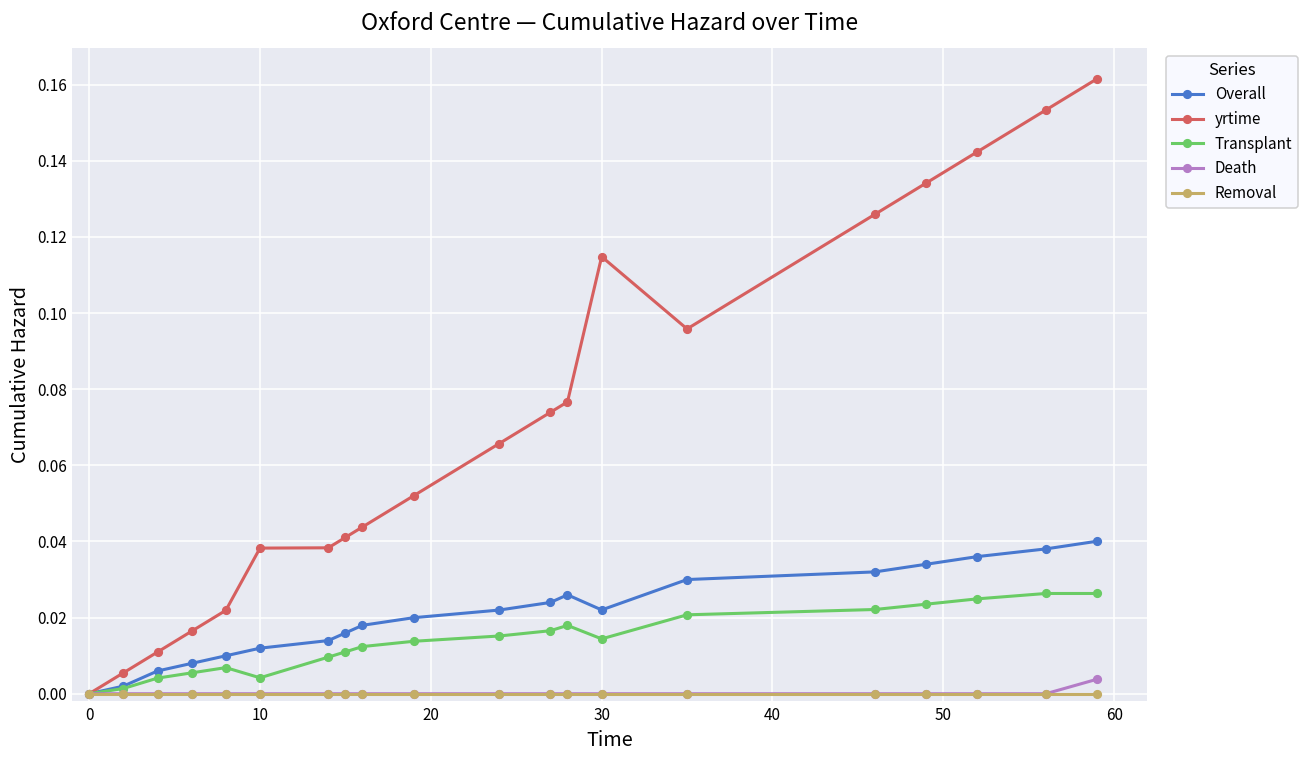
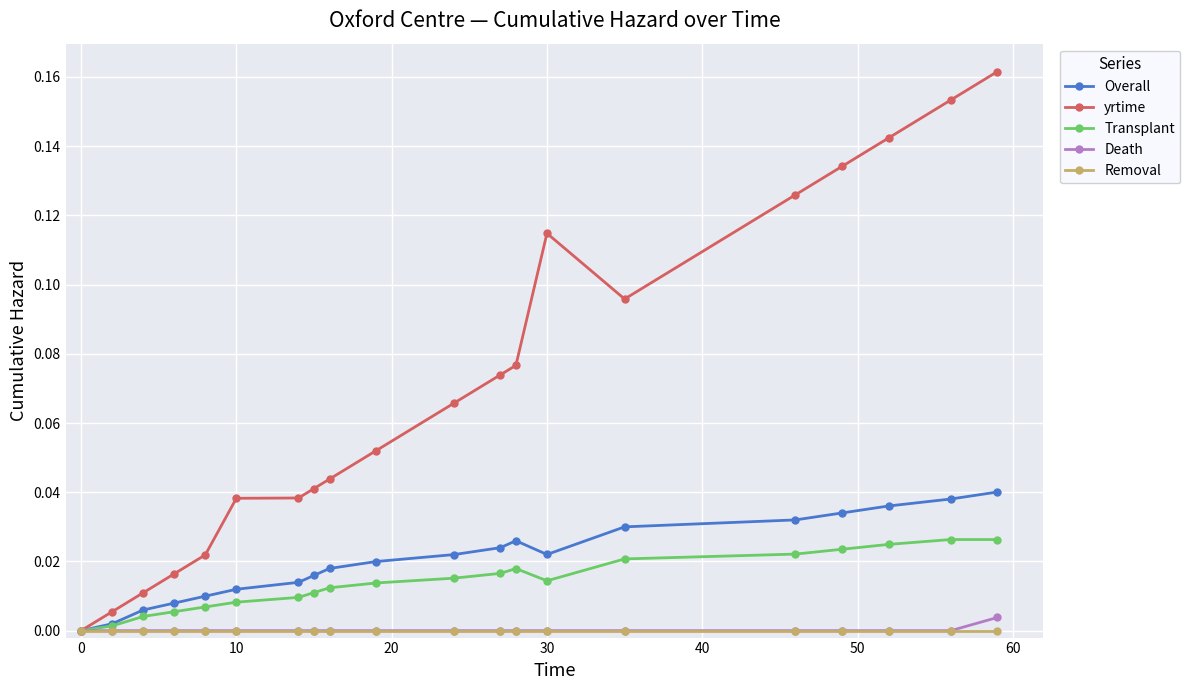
Transplant, 10: 0.004 -> 0.008
